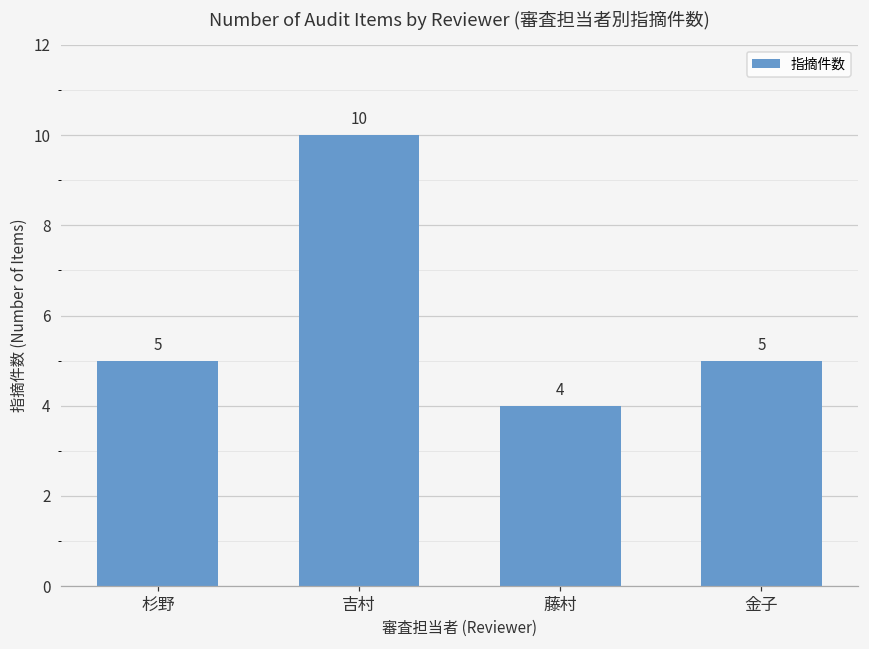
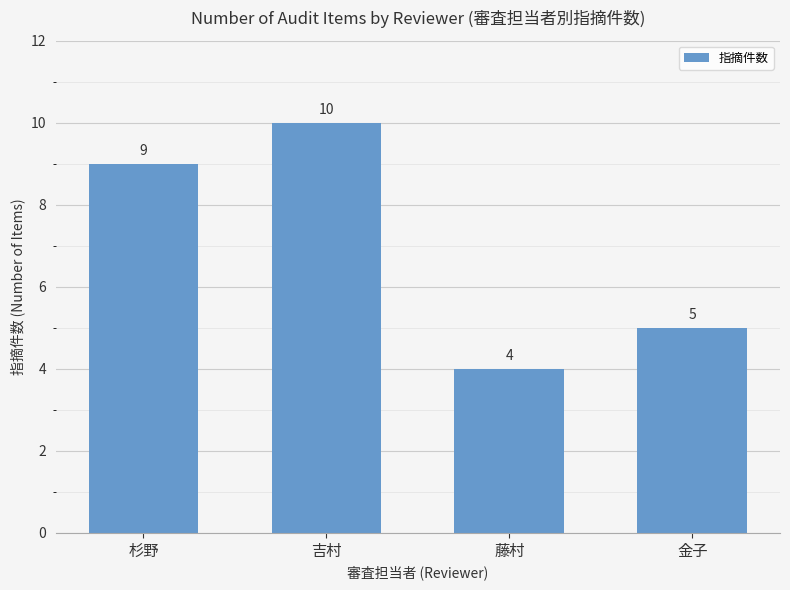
杉野: 5 -> 9
